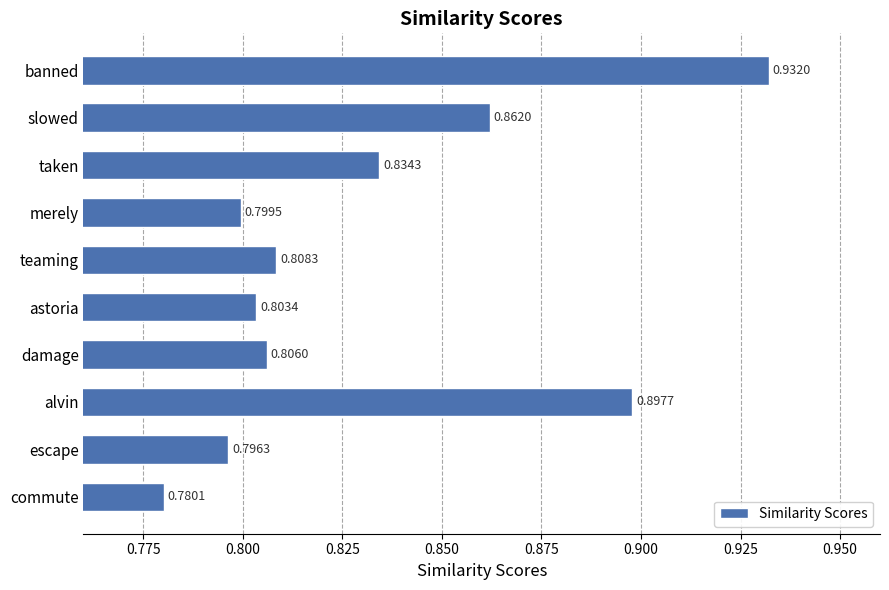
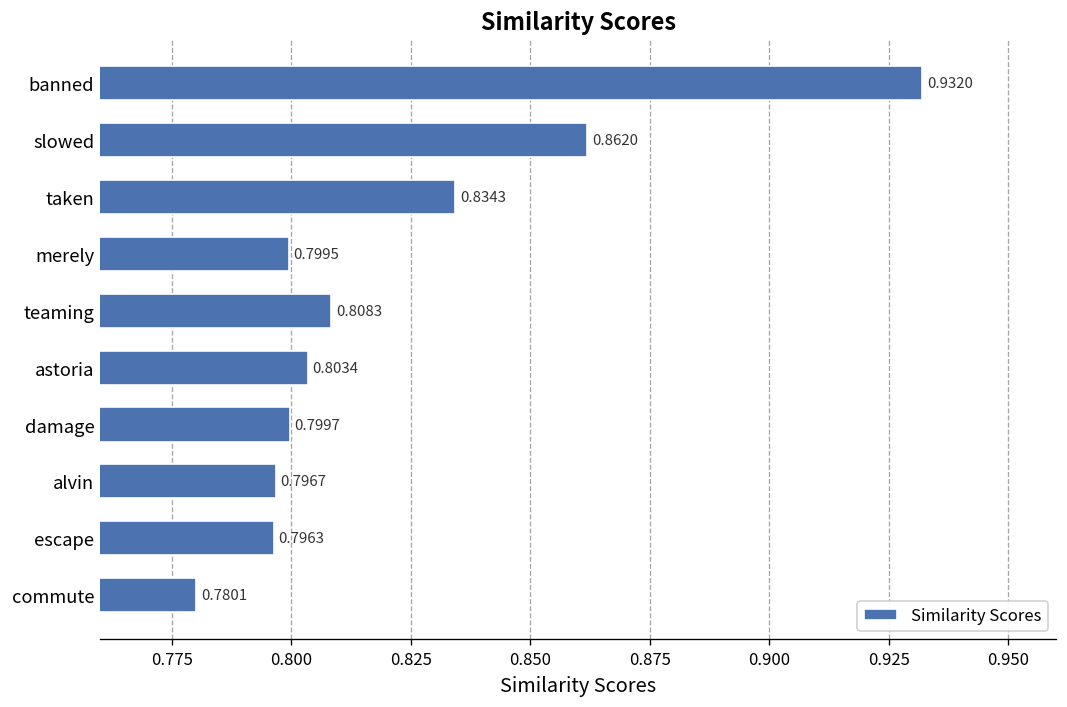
damage: 0.8060 -> 0.7997
alvin: 0.8977 -> 0.7967
